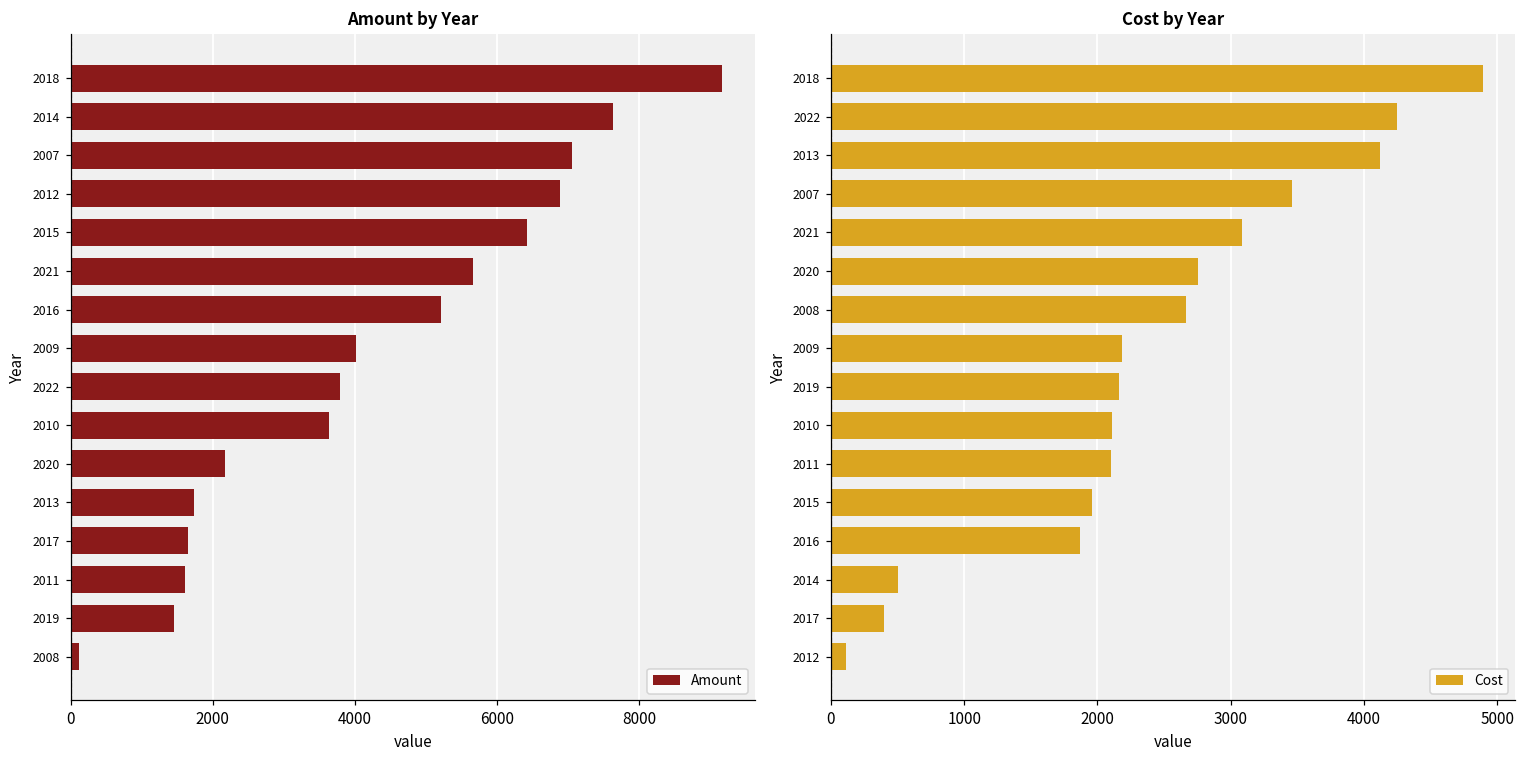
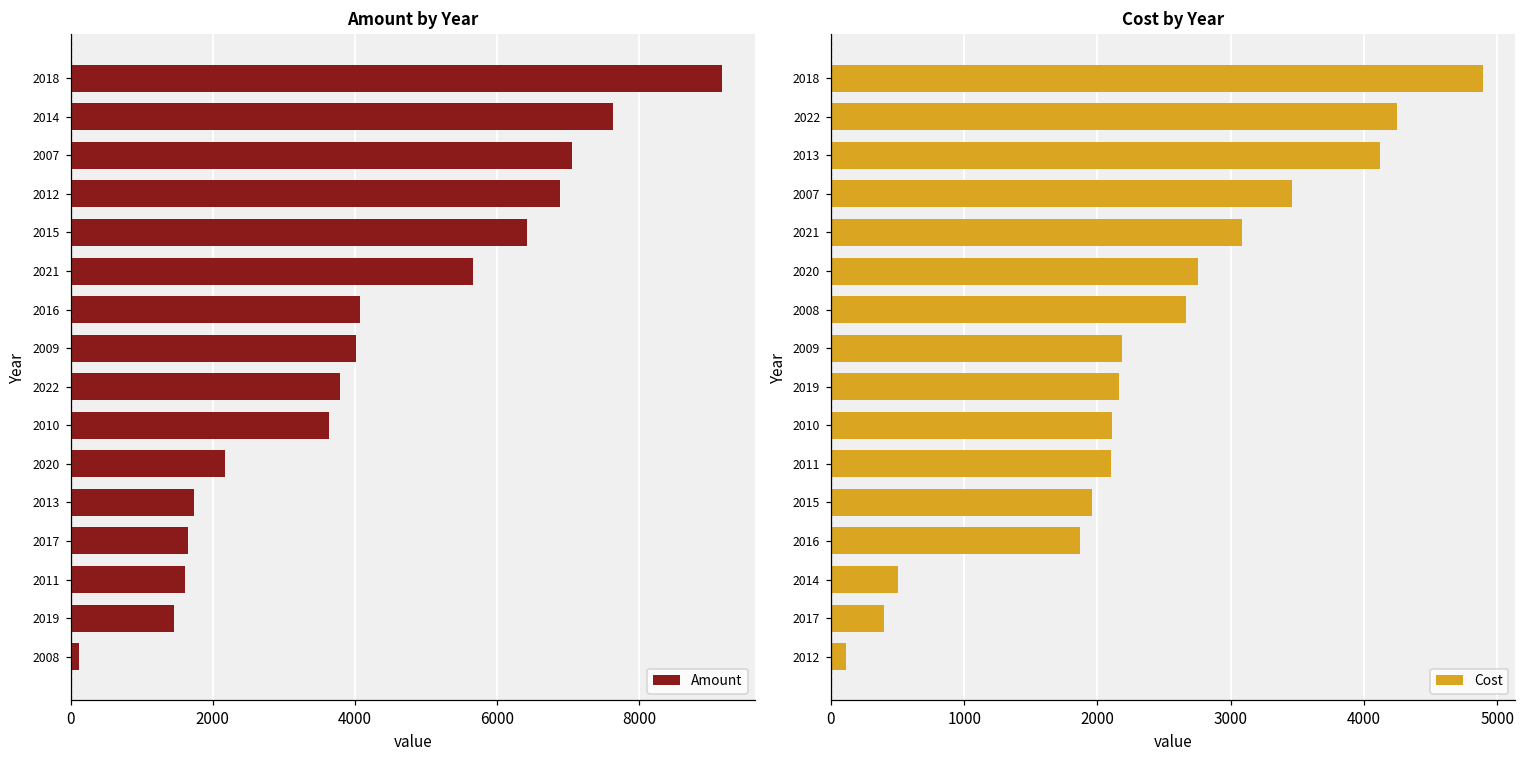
Amount by Year, 2016: 5200 -> 4100
